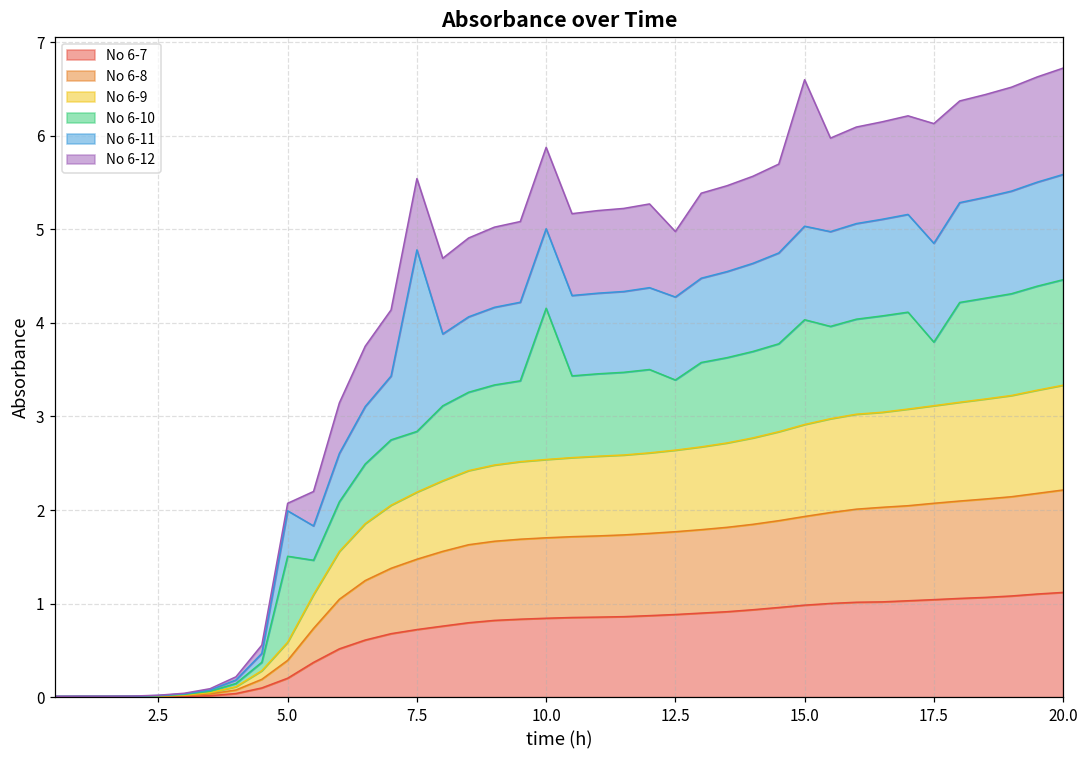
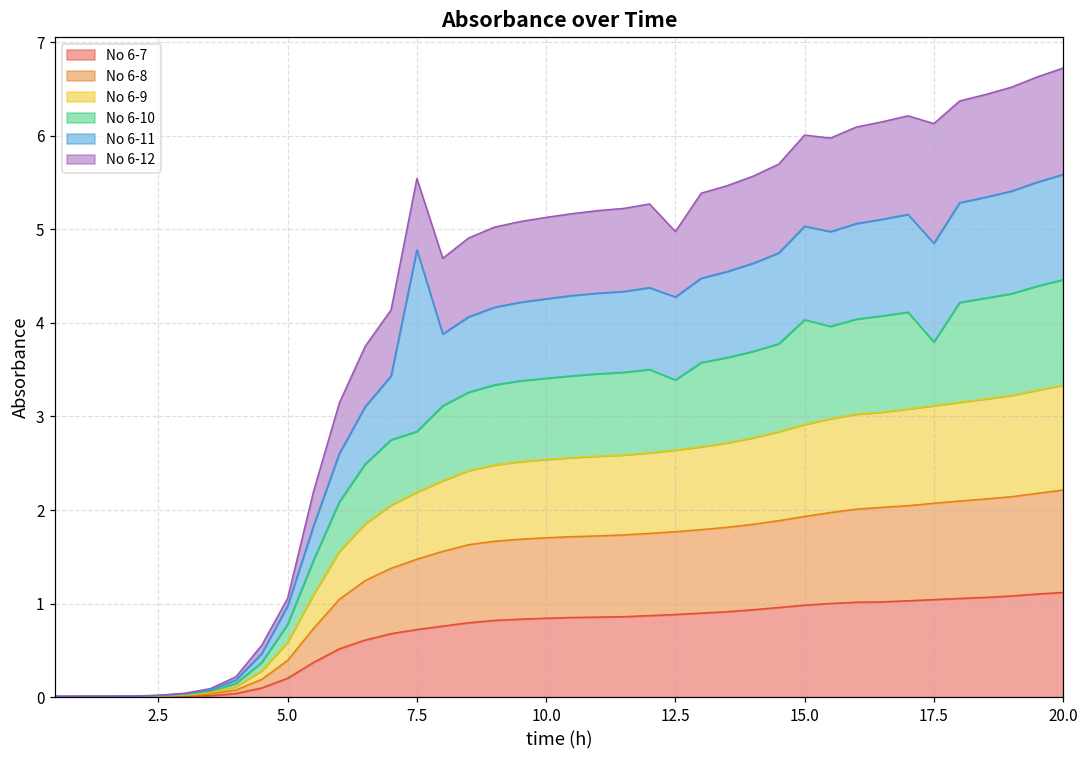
No 6-10, 5.0: 0.9 -> 0.2
No 6-11, 5.0: 0.5 -> 0.2
No 6-10, 10.0: 1.6 -> 0.9
No 6-12, 15.0: 1.6 -> 1.0
